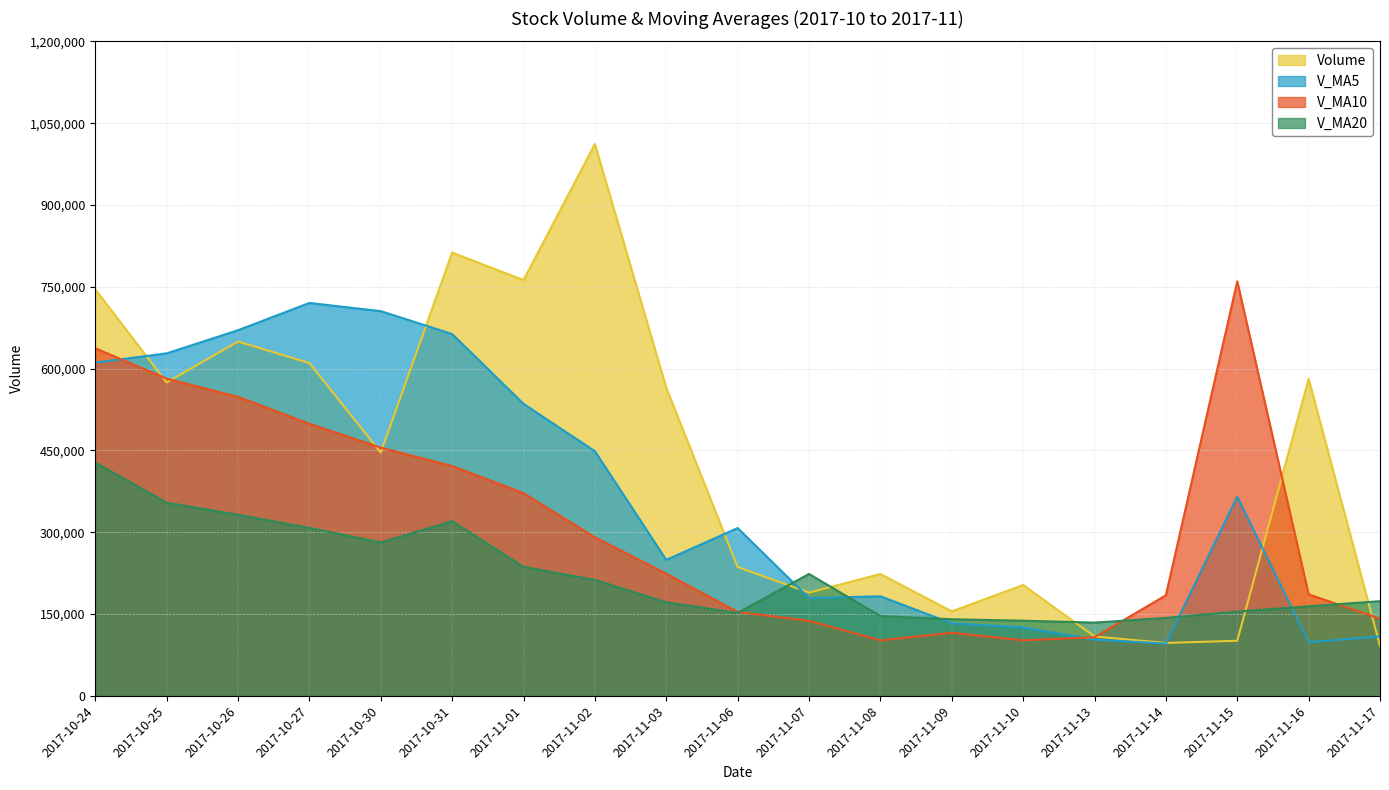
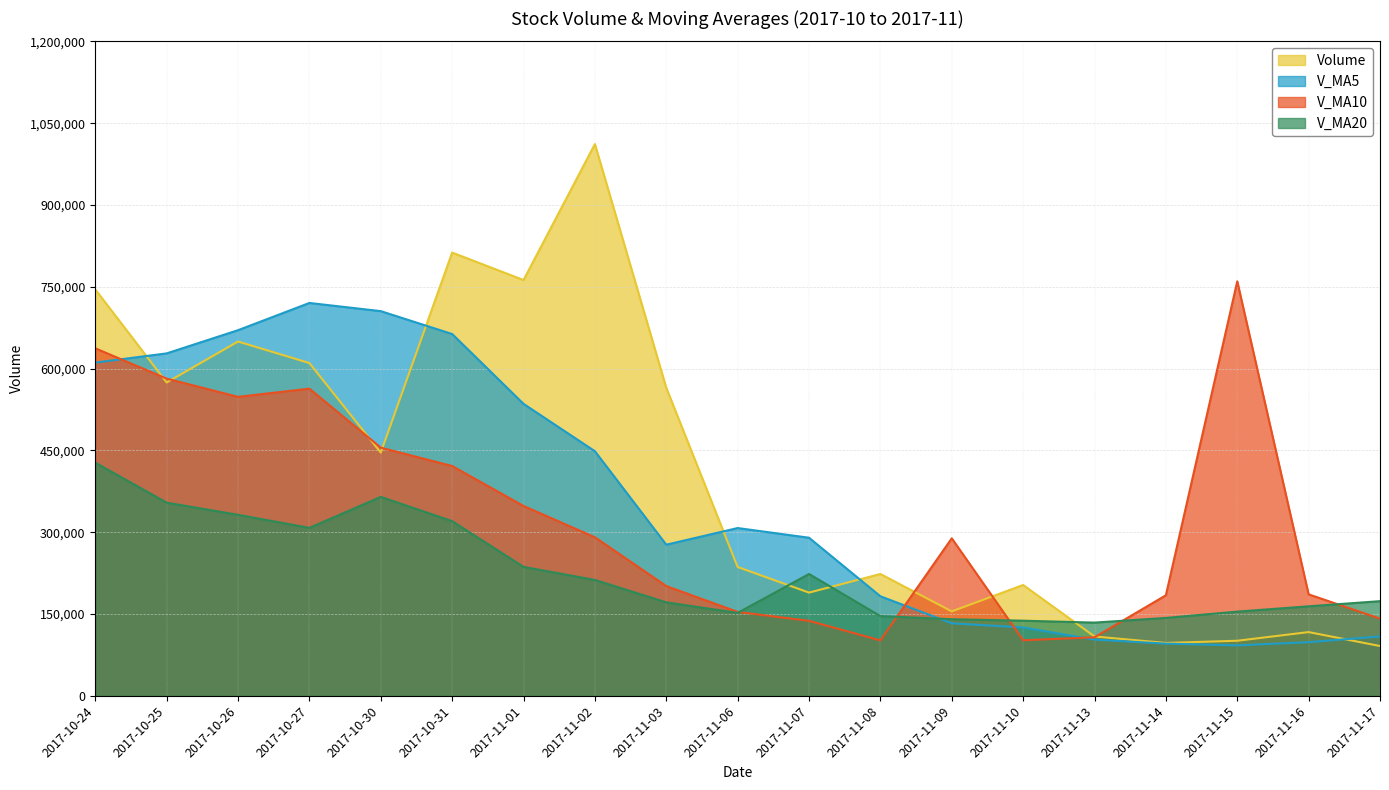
V_MA10, 2017-10-27: 500,000 -> 560,000
V_MA20, 2017-10-30: 280,000 -> 360,000
V_MA10, 2017-11-01: 370,000 -> 350,000
V_MA5, 2017-11-03: 250,000 -> 280,000
V_MA10, 2017-11-03: 220,000 -> 200,000
V_MA5, 2017-11-07: 180,000 -> 290,000
V_MA10, 2017-11-09: 120,000 -> 290,000
V_MA5, 2017-11-15: 370,000 -> 90,000
Volume, 2017-11-16: 580,000 -> 120,000
